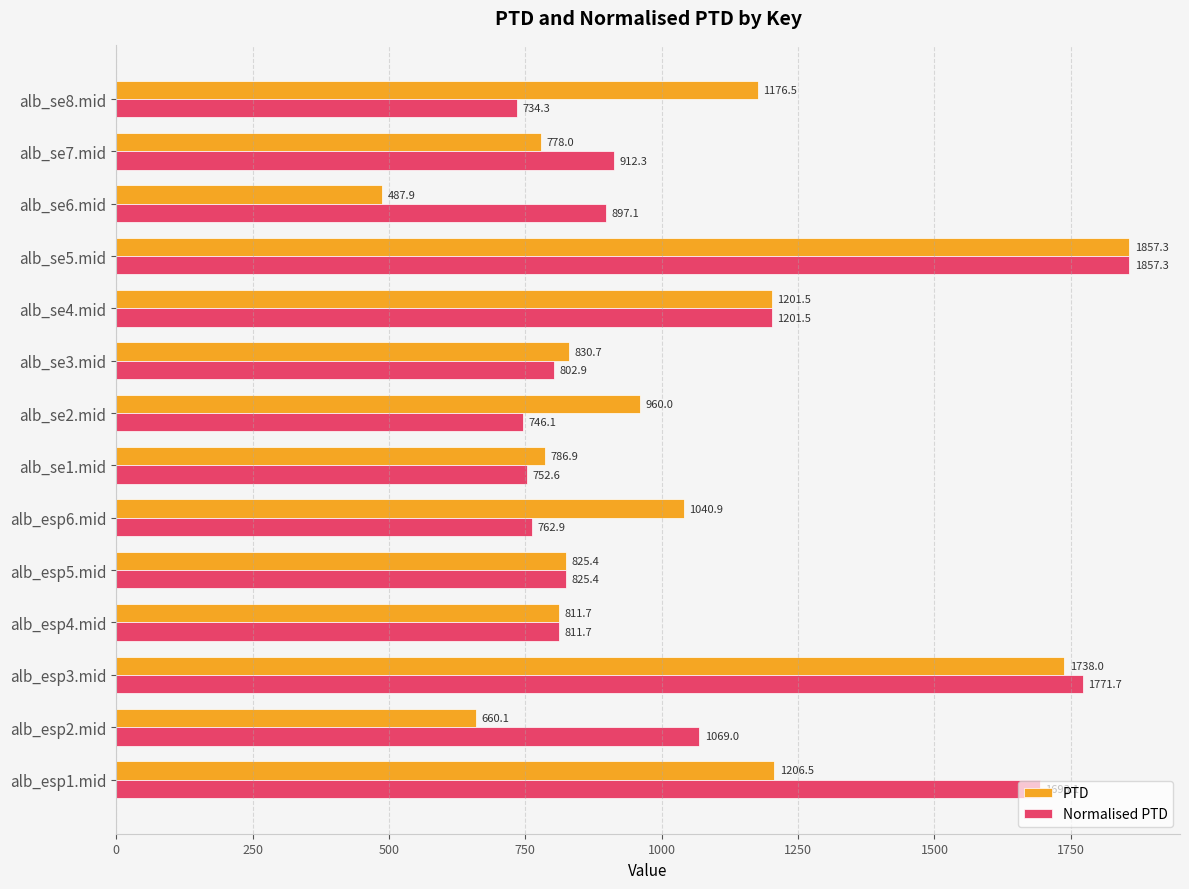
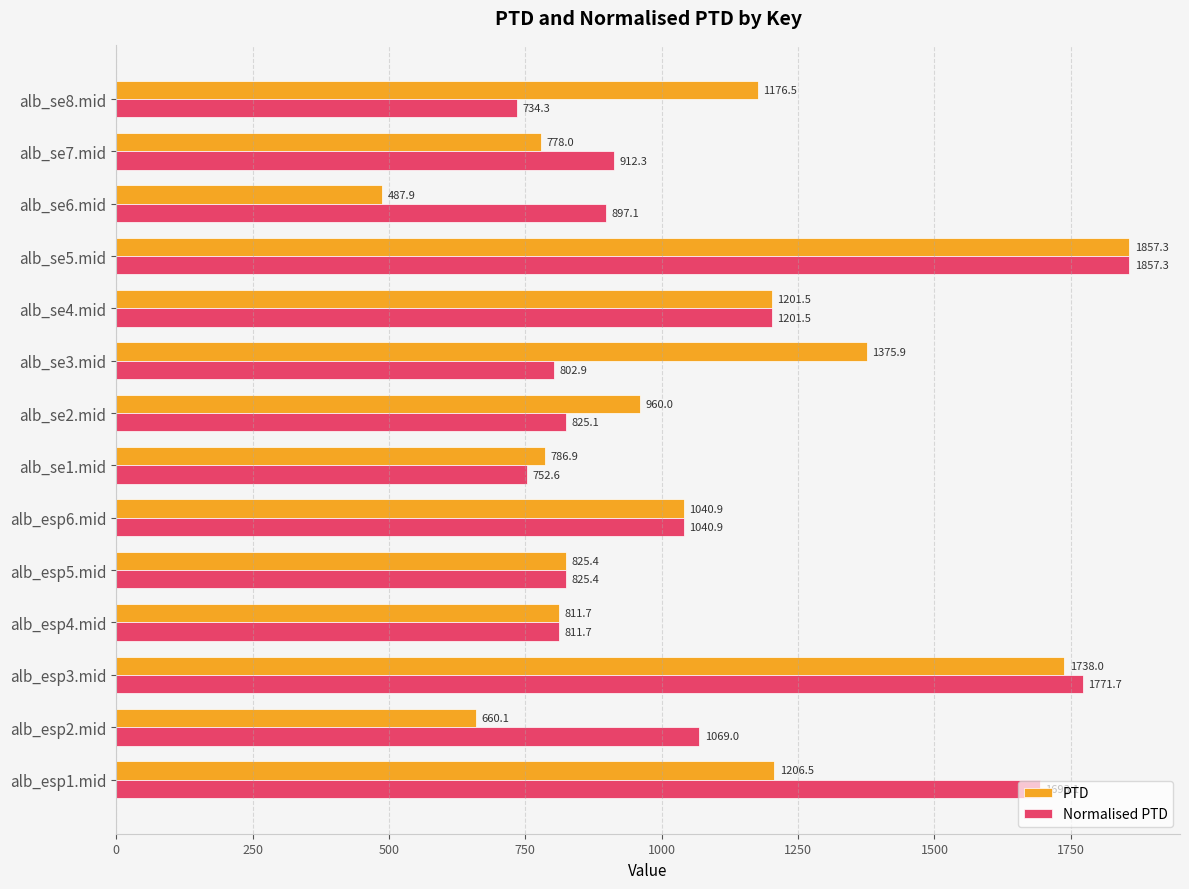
PTD, alb_se3.mid: 830.7 -> 1375.9
Normalised PTD, alb_se2.mid: 746.1 -> 825.1
Normalised PTD, alb_esp6.mid: 762.9 -> 1040.9
